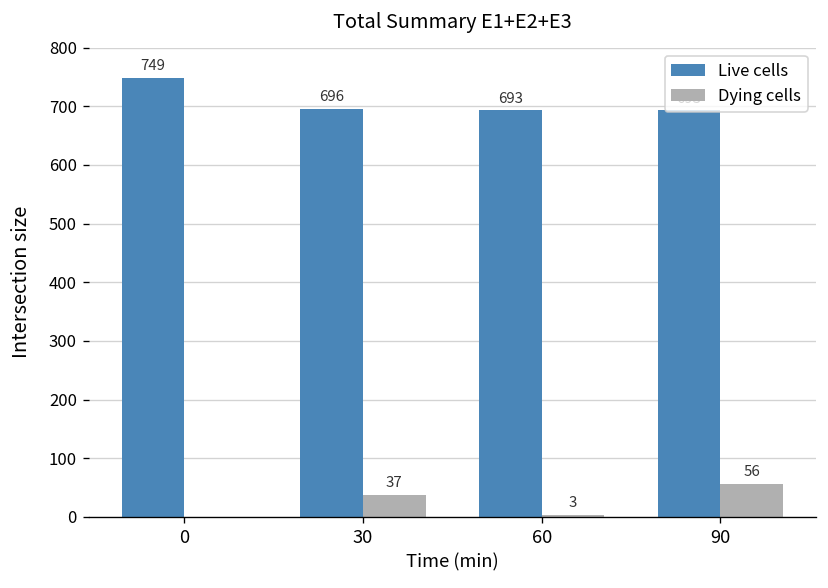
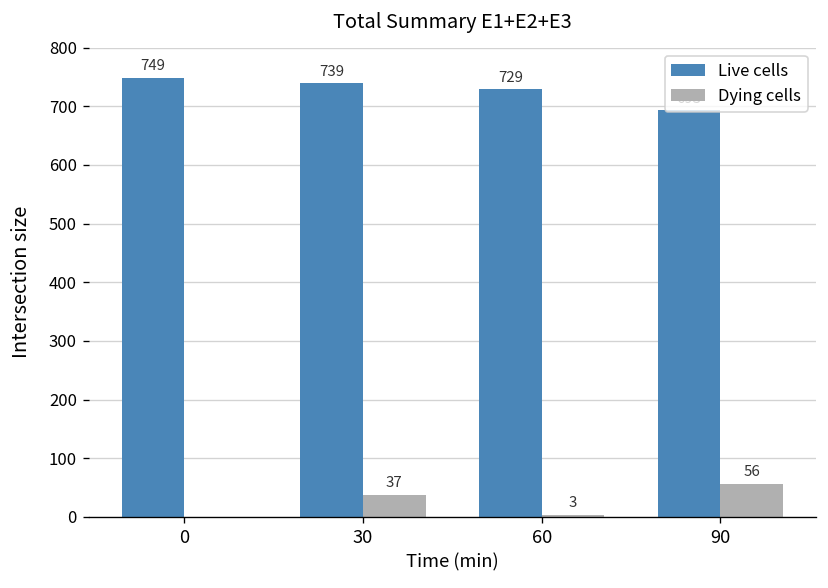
Live cells, 30: 696 -> 739
Live cells, 60: 693 -> 729
